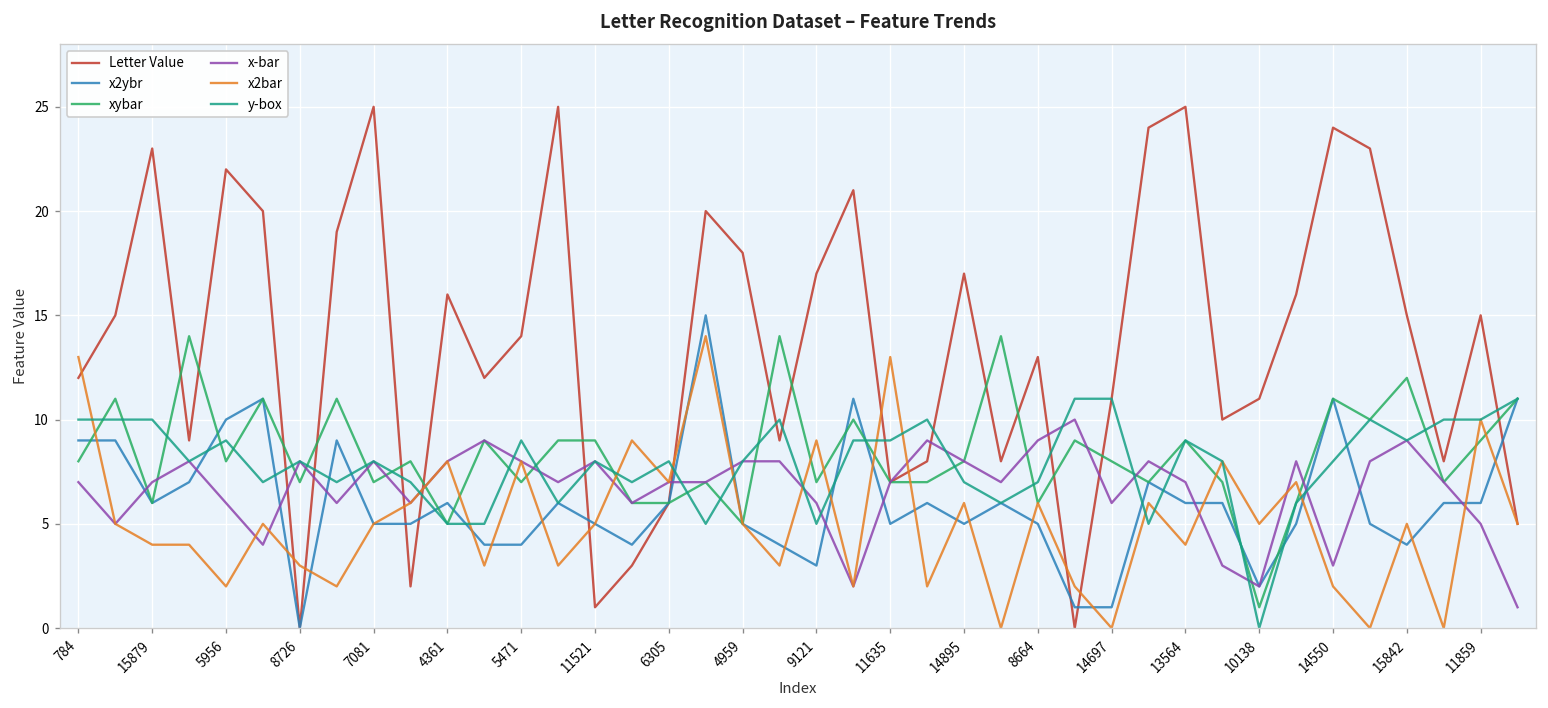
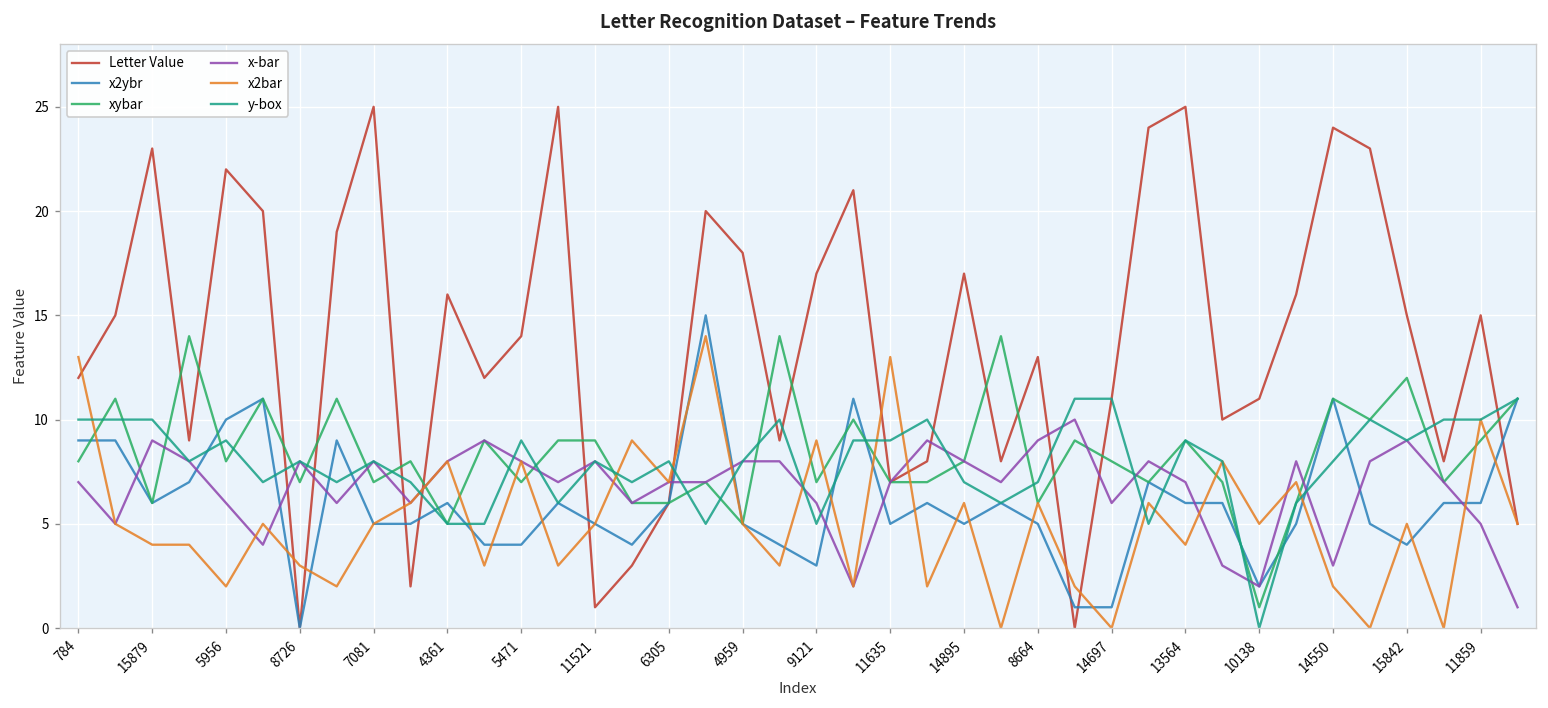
x-bar, 15879: 7 -> 9
